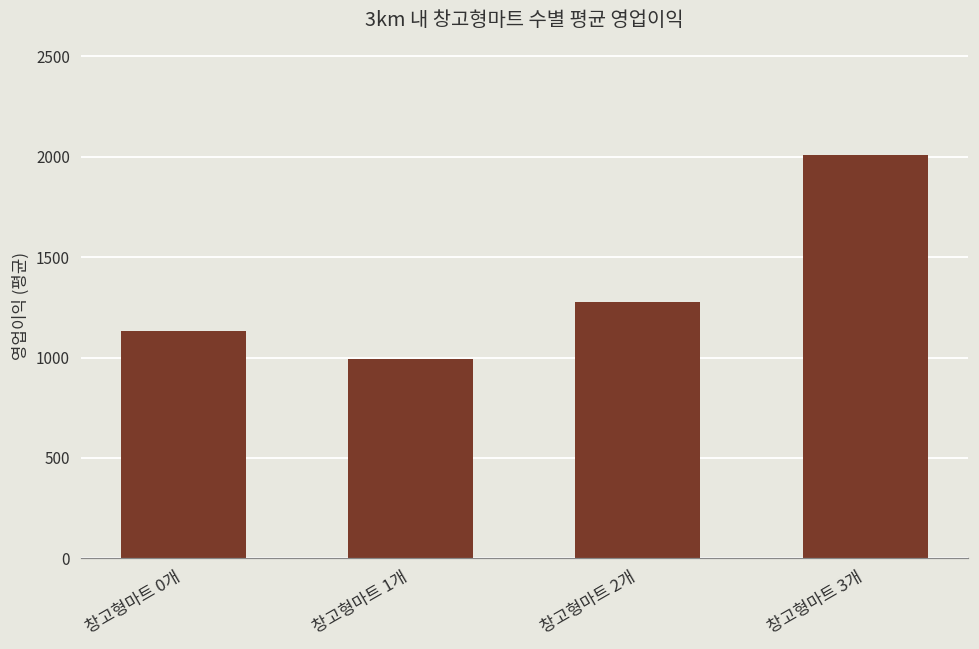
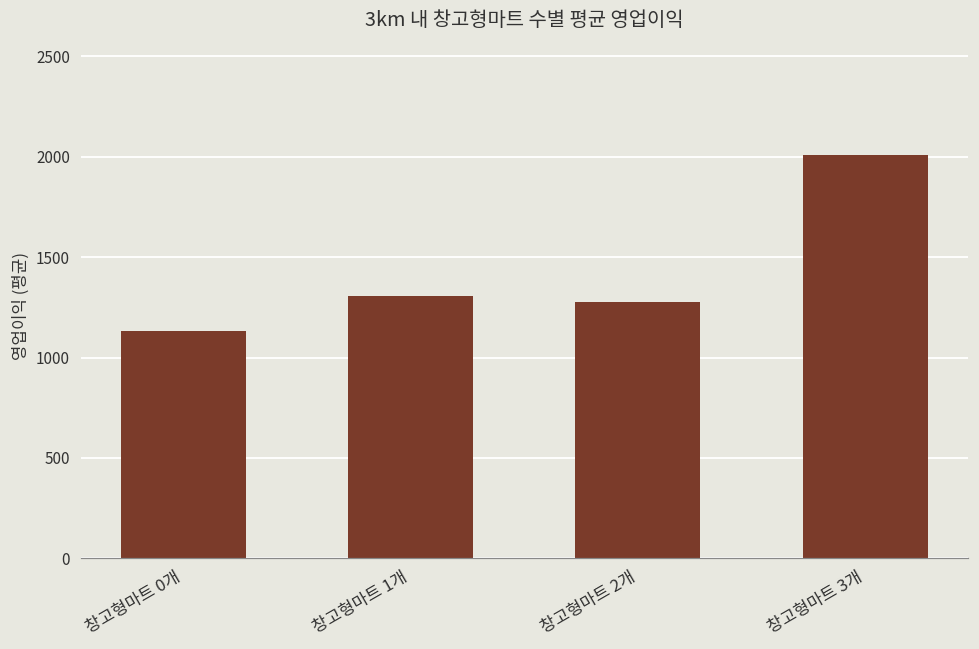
창고형마트 1개: 990 -> 1310
